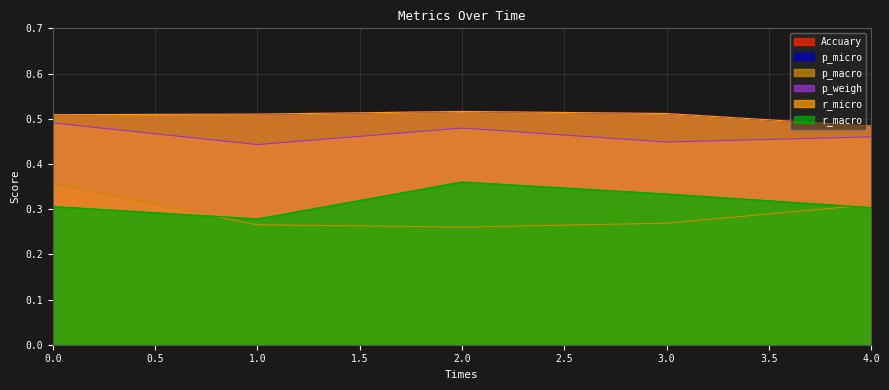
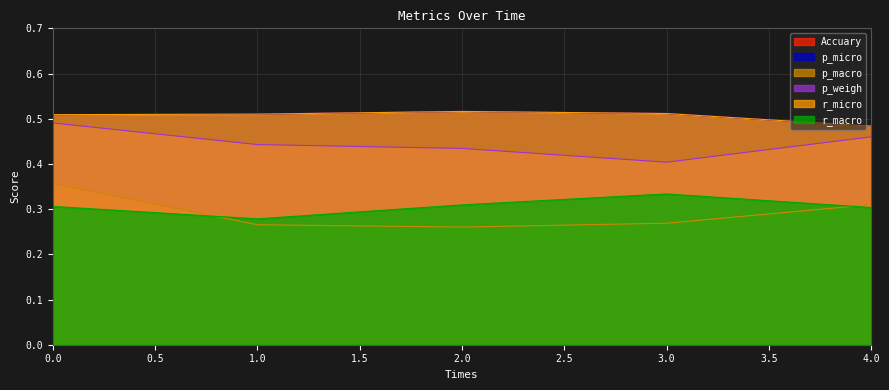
p_weigh, 2.0: 0.48 -> 0.43
r_macro, 2.0: 0.36 -> 0.31
p_weigh, 3.0: 0.45 -> 0.40
